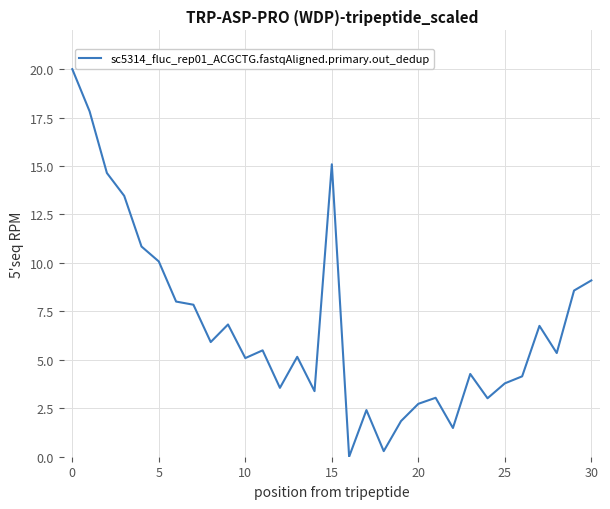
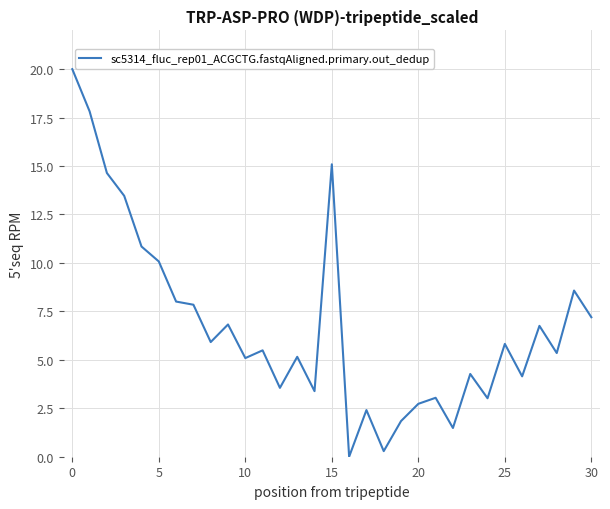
25: 3.8 -> 5.8
30: 9.1 -> 7.2
